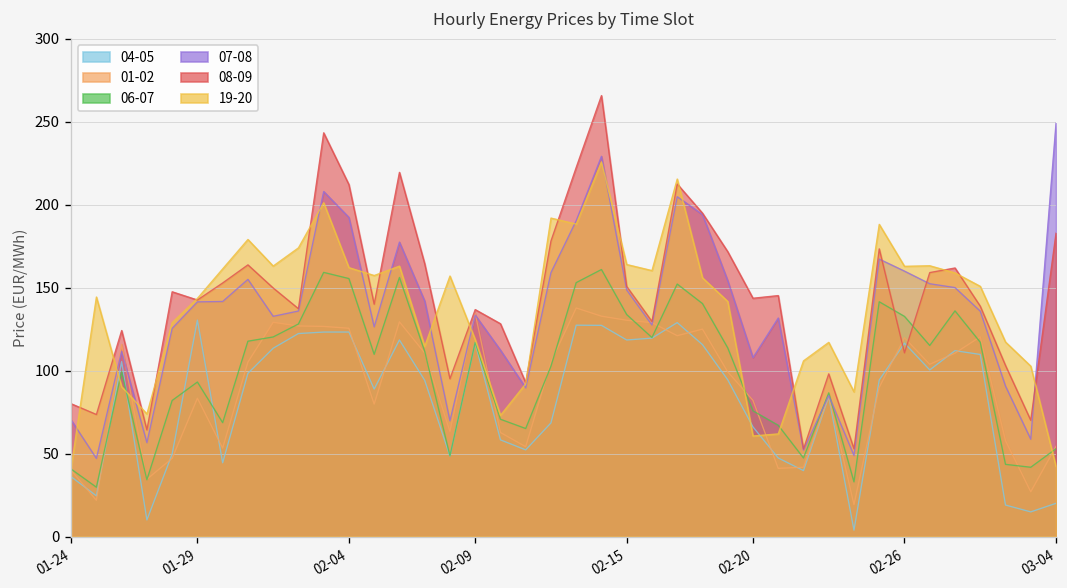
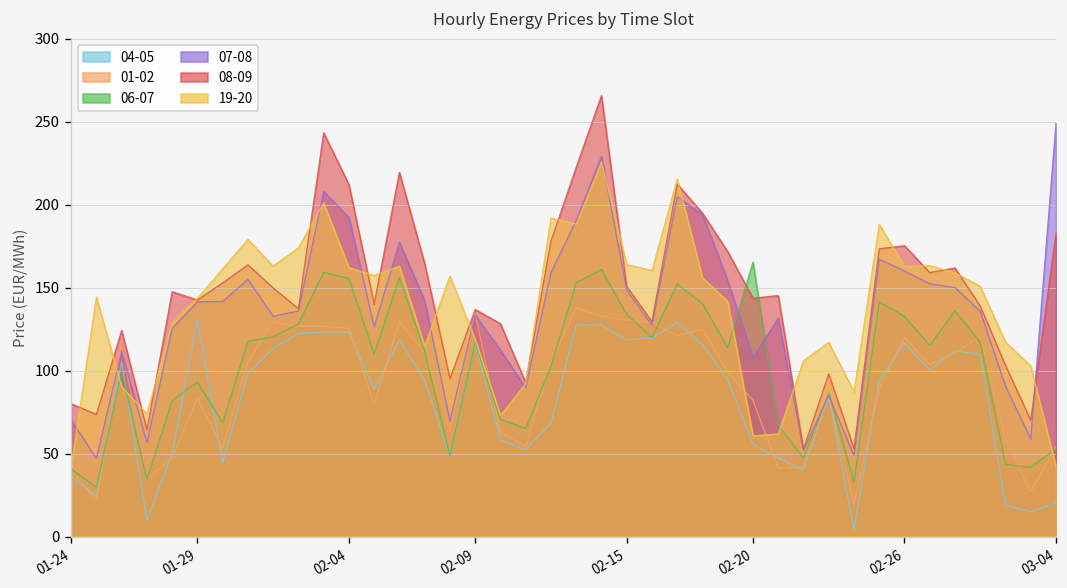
04-05, 02-20: 66 -> 56
06-07, 02-20: 76 -> 165
08-09, 02-26: 111 -> 175
